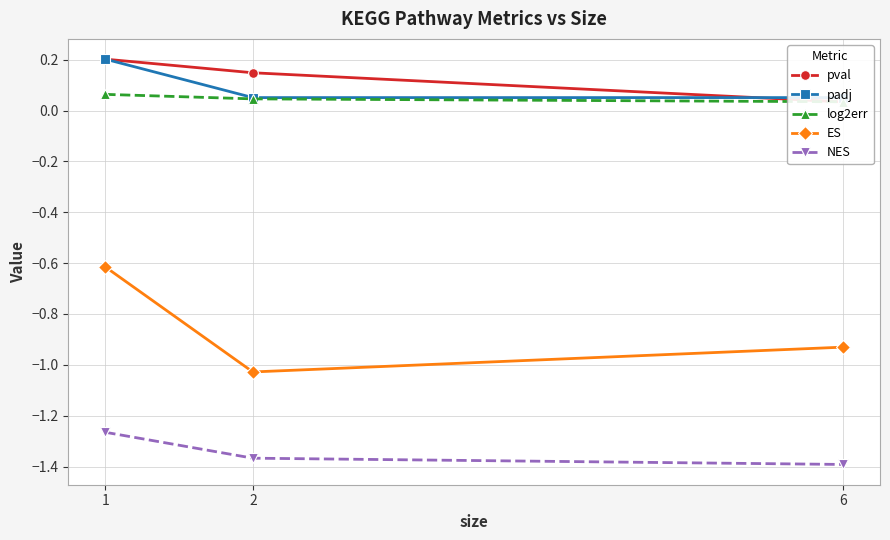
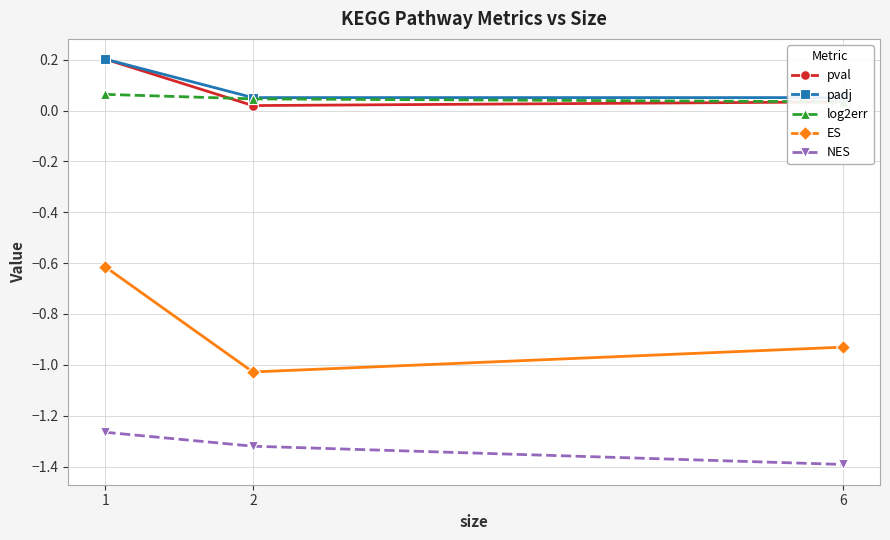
pval, 2: 0.15 -> 0.02
NES, 2: -1.37 -> -1.32
